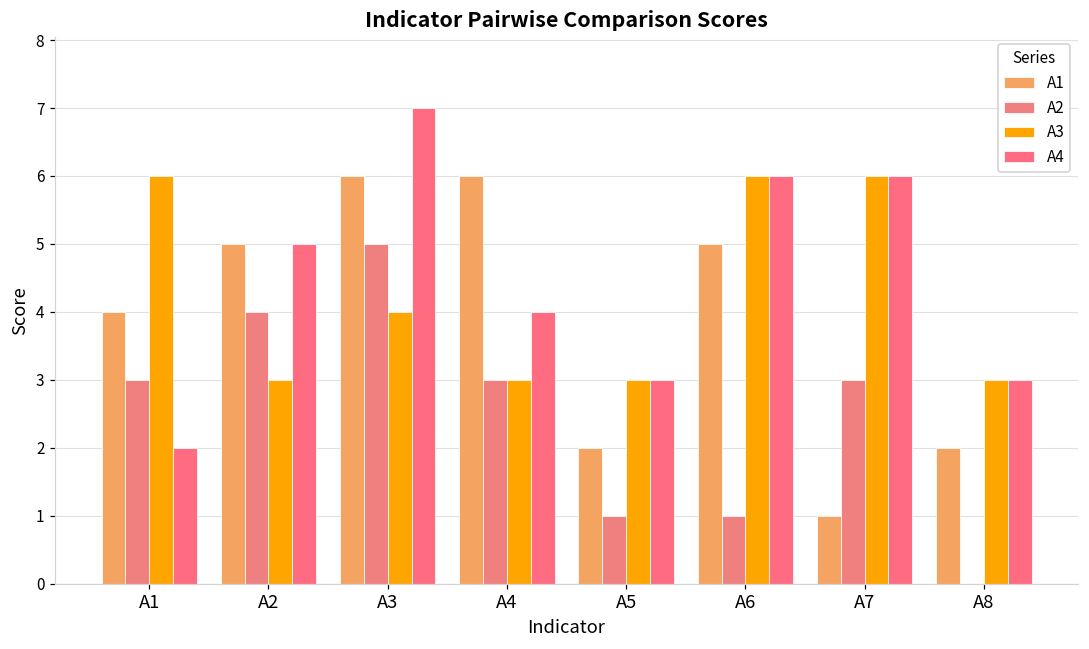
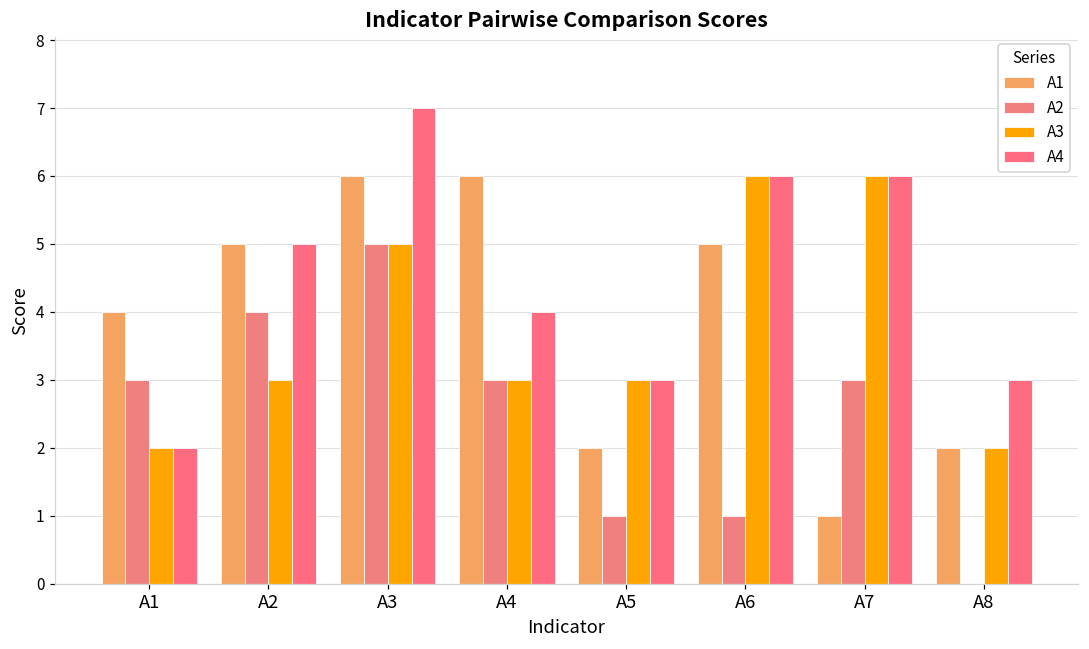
A3, A1: 6 -> 2
A3, A3: 4 -> 5
A3, A8: 3 -> 2
